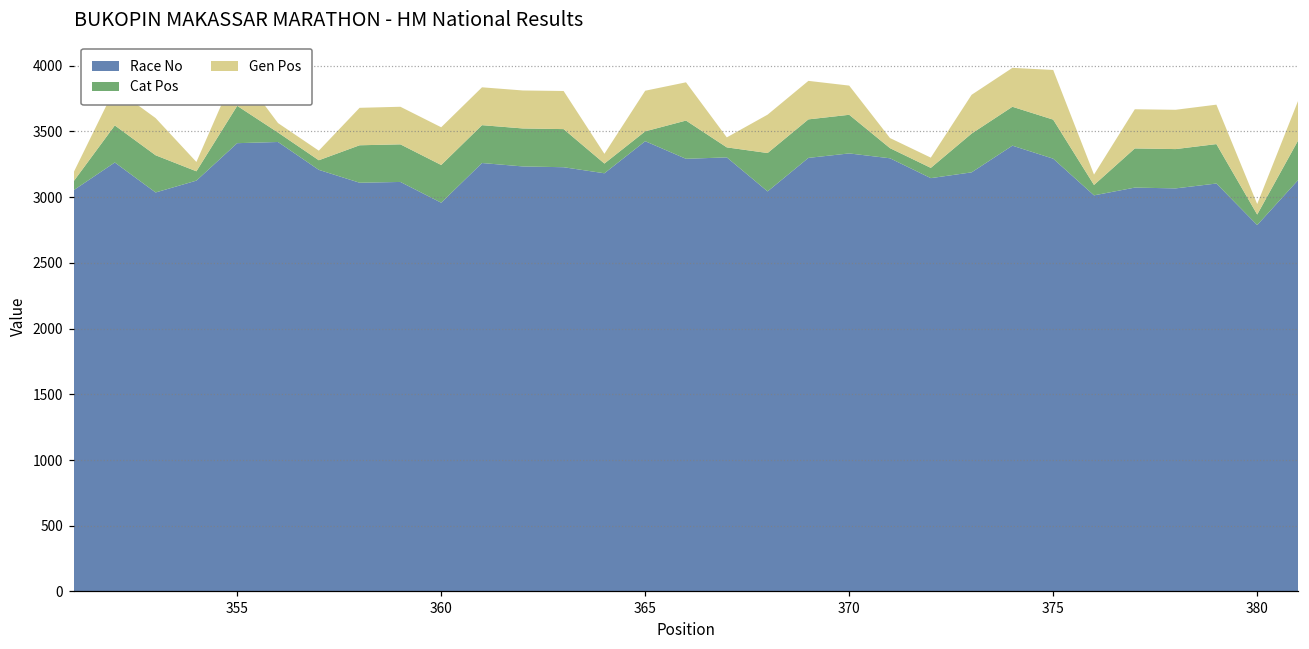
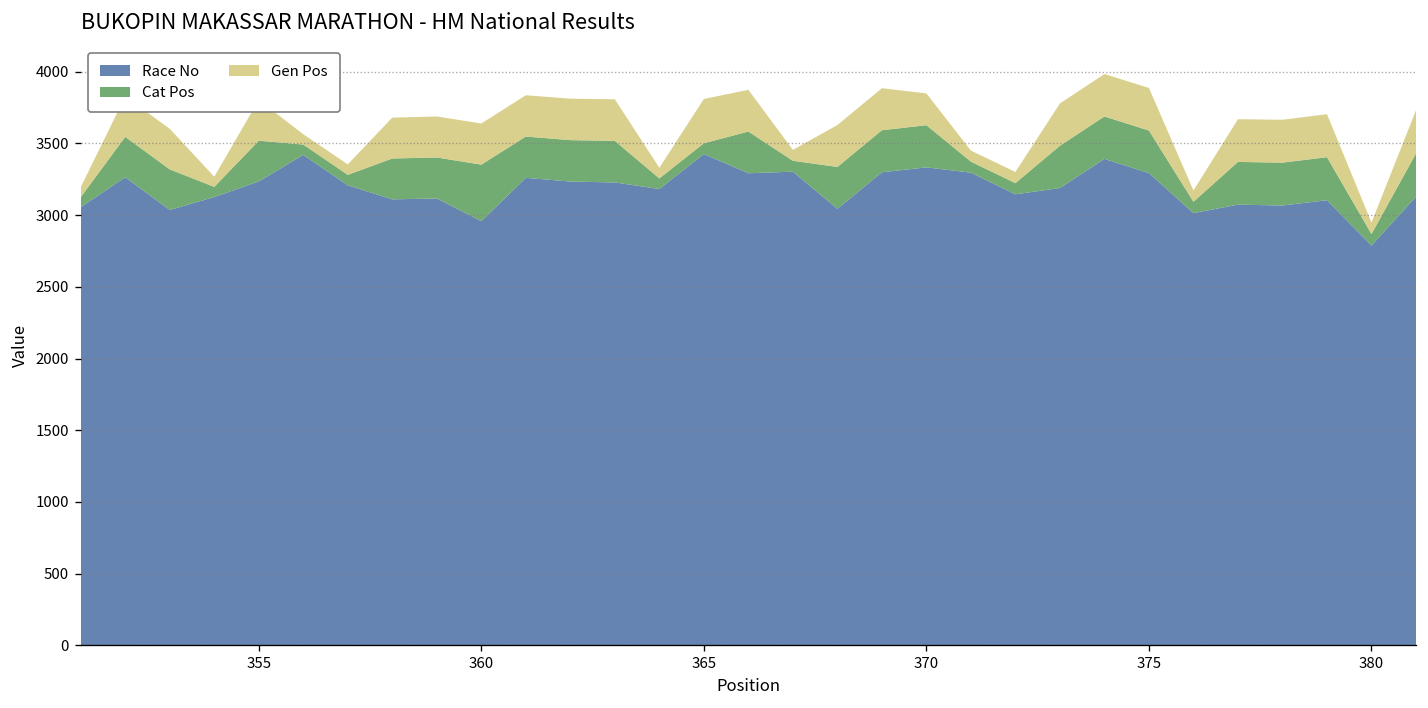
Race No, 355: 3410 -> 3240
Cat Pos, 360: 290 -> 390
Gen Pos, 375: 380 -> 300
